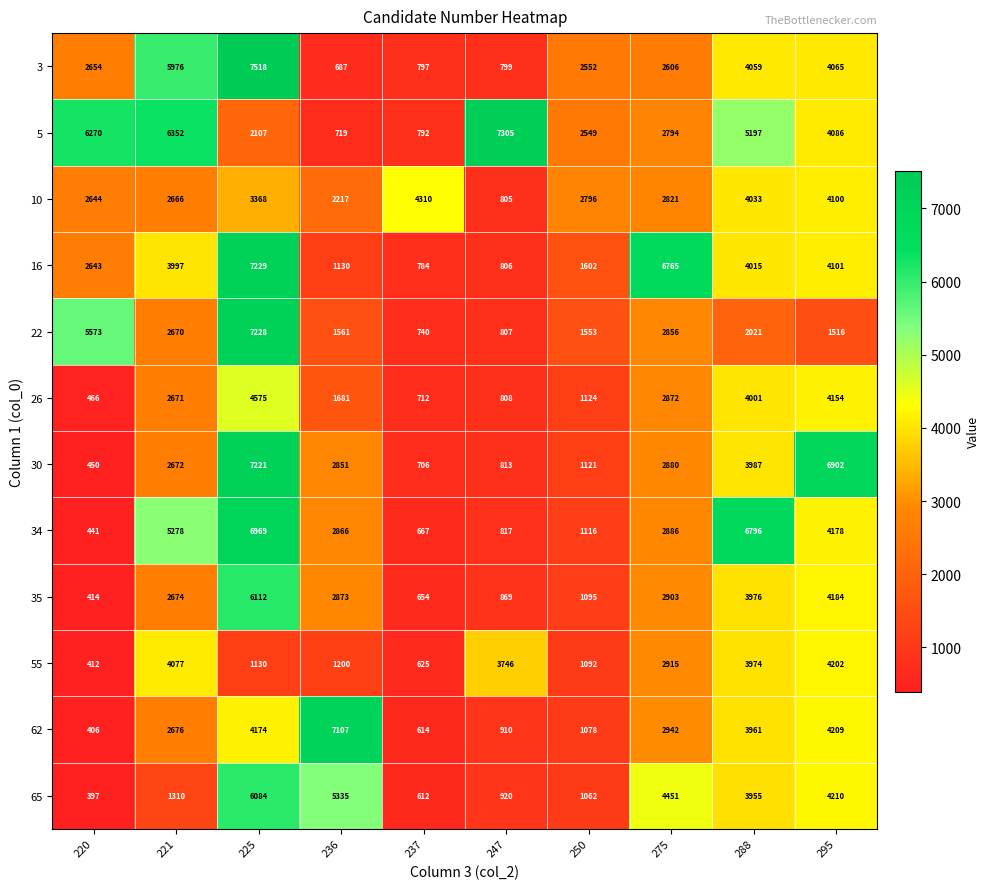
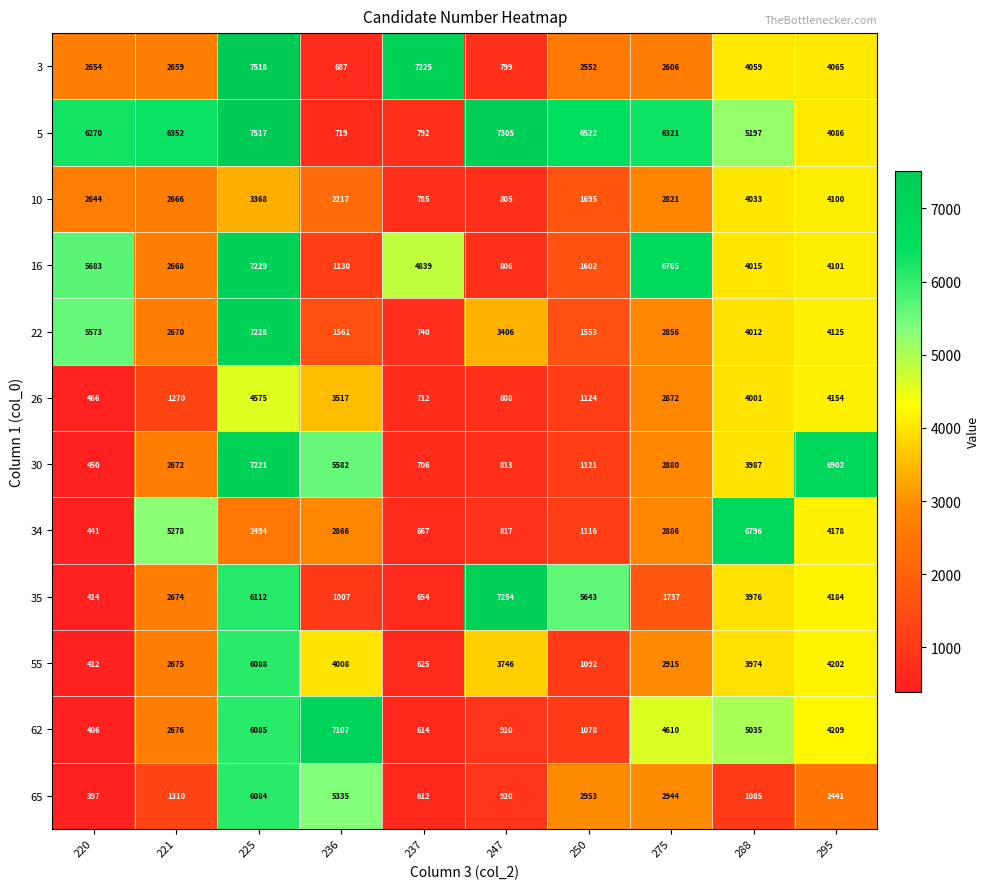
3, 221: 5976 -> 2659
3, 237: 797 -> 7225
5, 225: 2107 -> 7517
5, 250: 2549 -> 6522
5, 275: 2794 -> 6321
10, 237: 4310 -> 785
10, 250: 2796 -> 1695
16, 220: 2643 -> 5683
16, 221: 3997 -> 2668
16, 237: 784 -> 4839
22, 247: 807 -> 3406
22, 288: 2021 -> 4012
22, 295: 1516 -> 4125
26, 221: 2671 -> 1270
26, 236: 1681 -> 3517
30, 236: 2851 -> 5582
34, 225: 6969 -> 2494
35, 236: 2873 -> 1007
35, 247: 869 -> 7254
35, 250: 1095 -> 5643
35, 275: 2903 -> 1737
55, 221: 4077 -> 2675
55, 225: 1130 -> 6088
55, 236: 1200 -> 4008
62, 225: 4174 -> 6085
62, 275: 2942 -> 4610
62, 288: 3961 -> 5035
65, 250: 1062 -> 2953
65, 275: 4451 -> 2944
65, 288: 3955 -> 1085
65, 295: 4210 -> 2441
